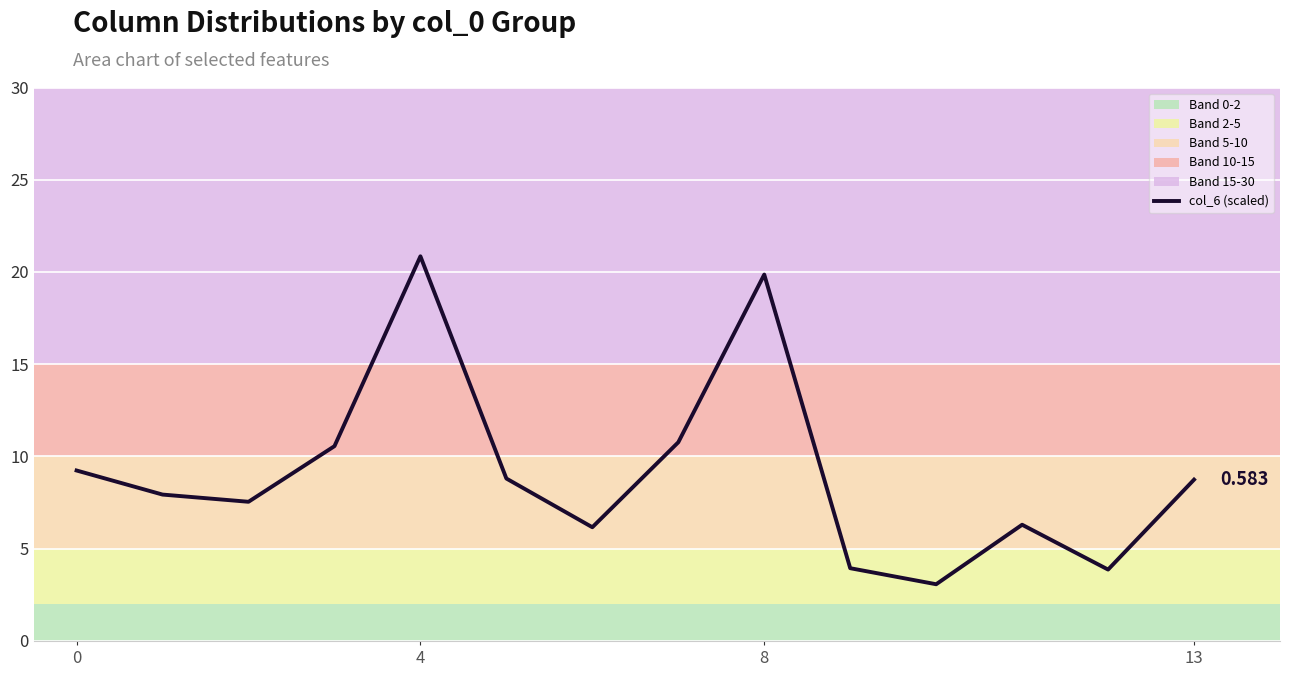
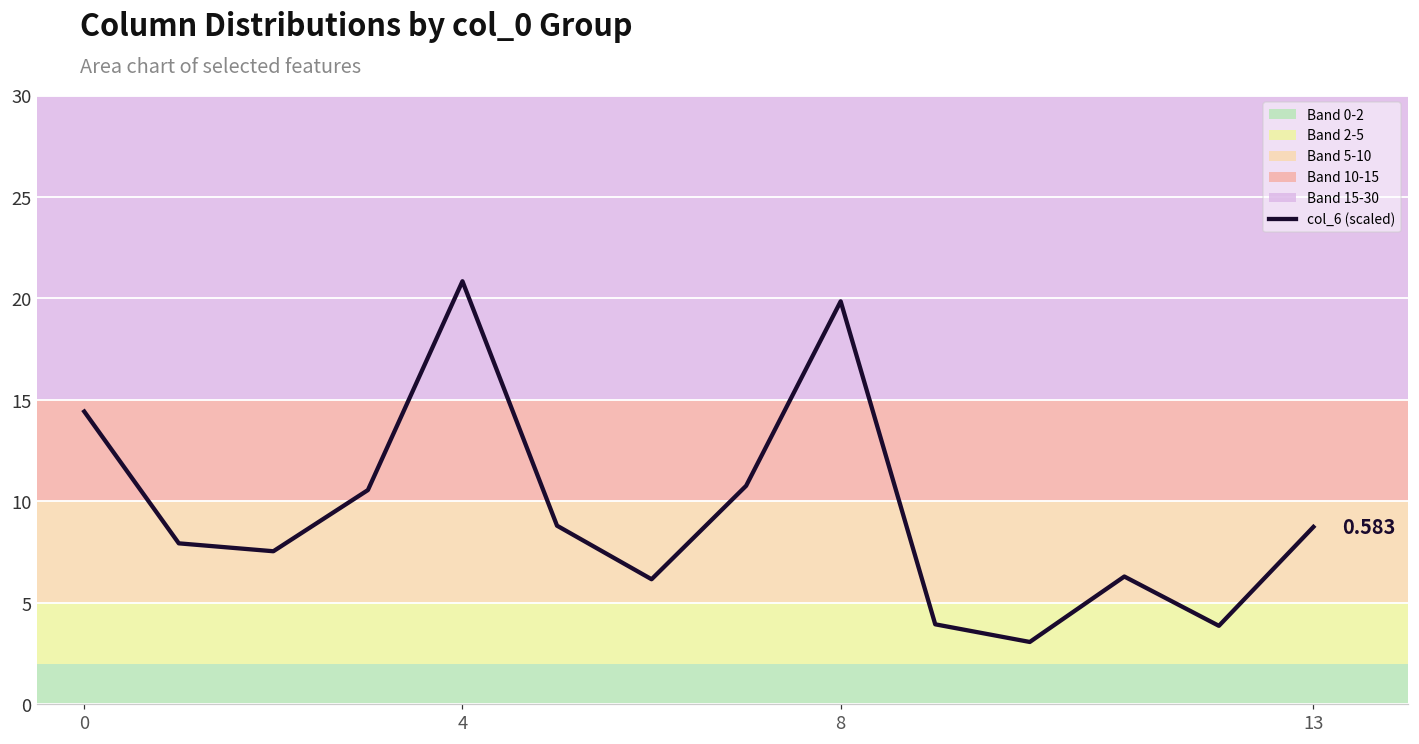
0: 9.2 -> 14.4
